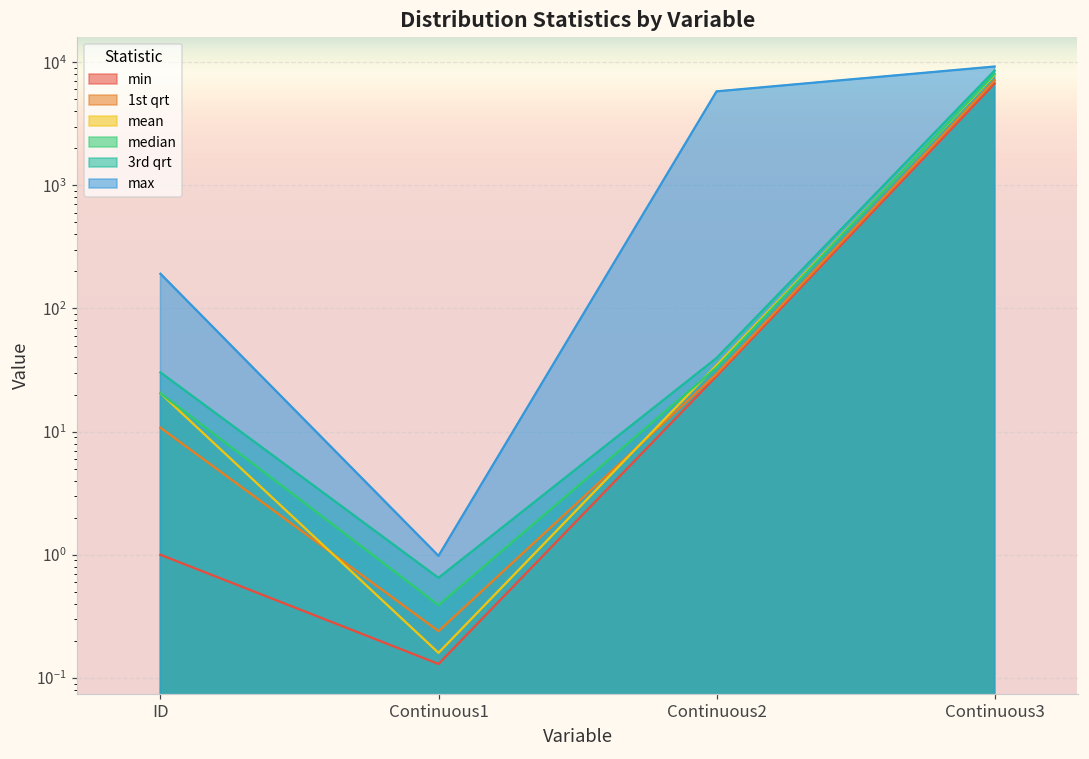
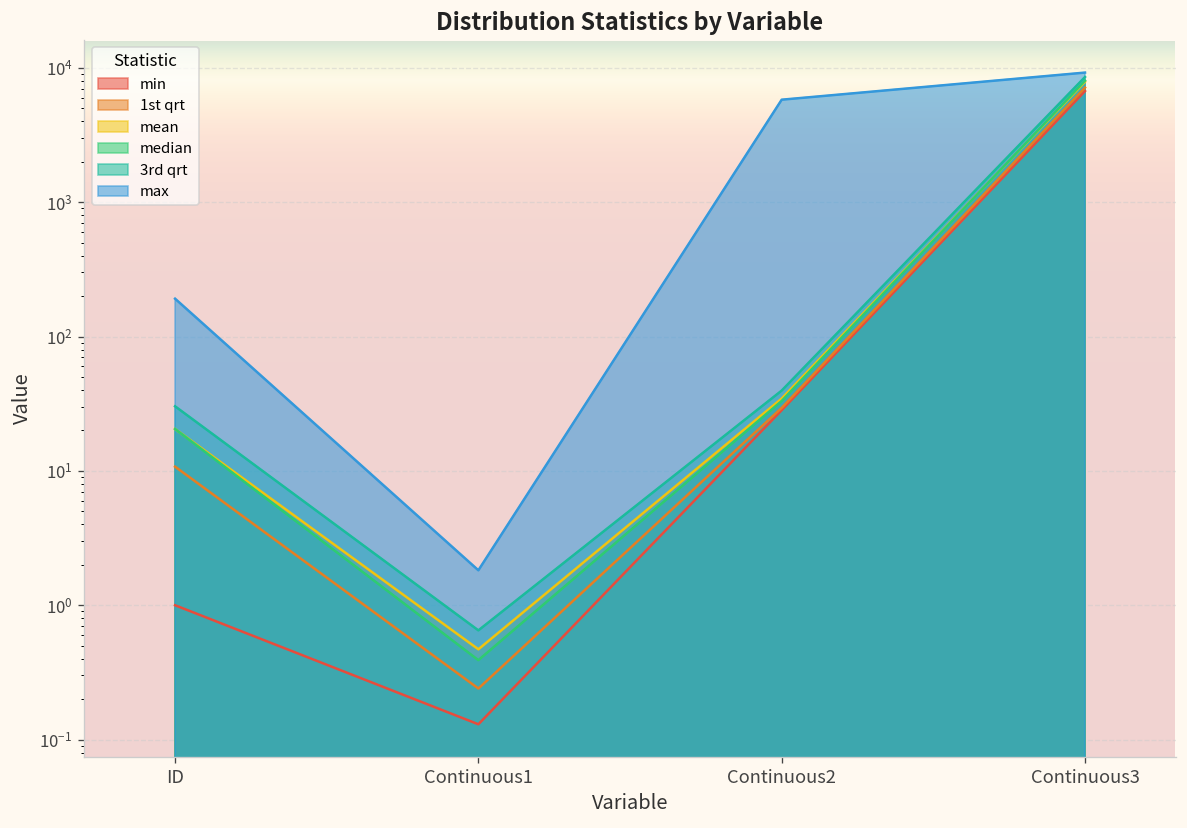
mean, Continuous1: 0.16 -> 0.47
max, Continuous1: 1.0 -> 1.8
